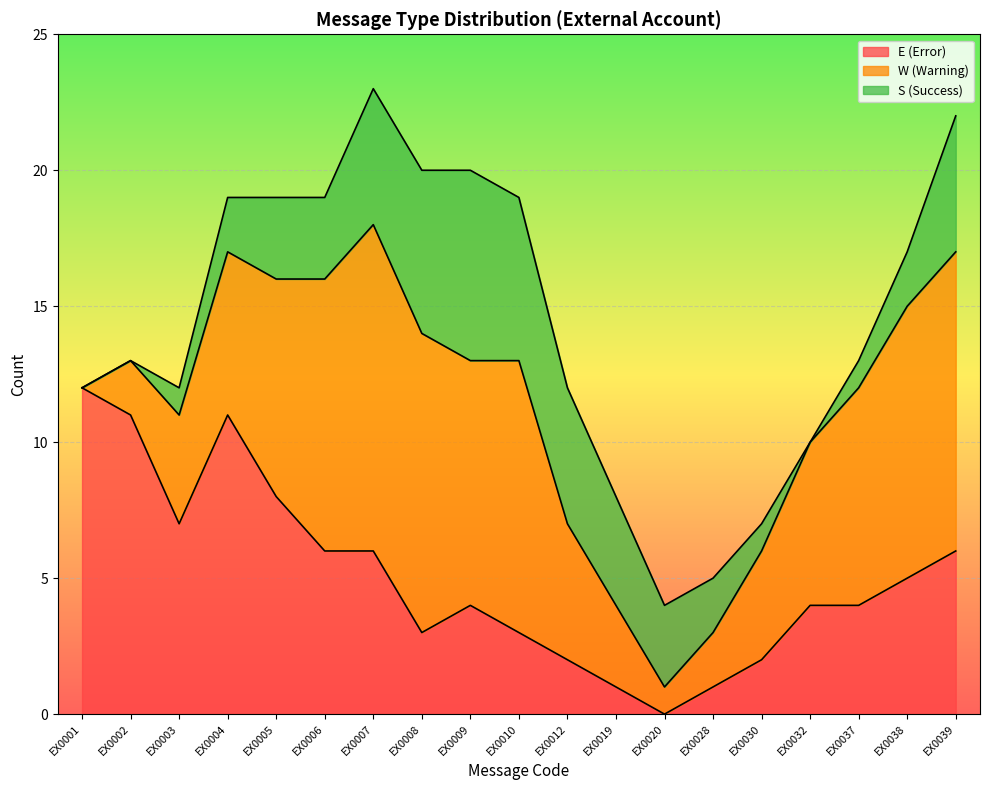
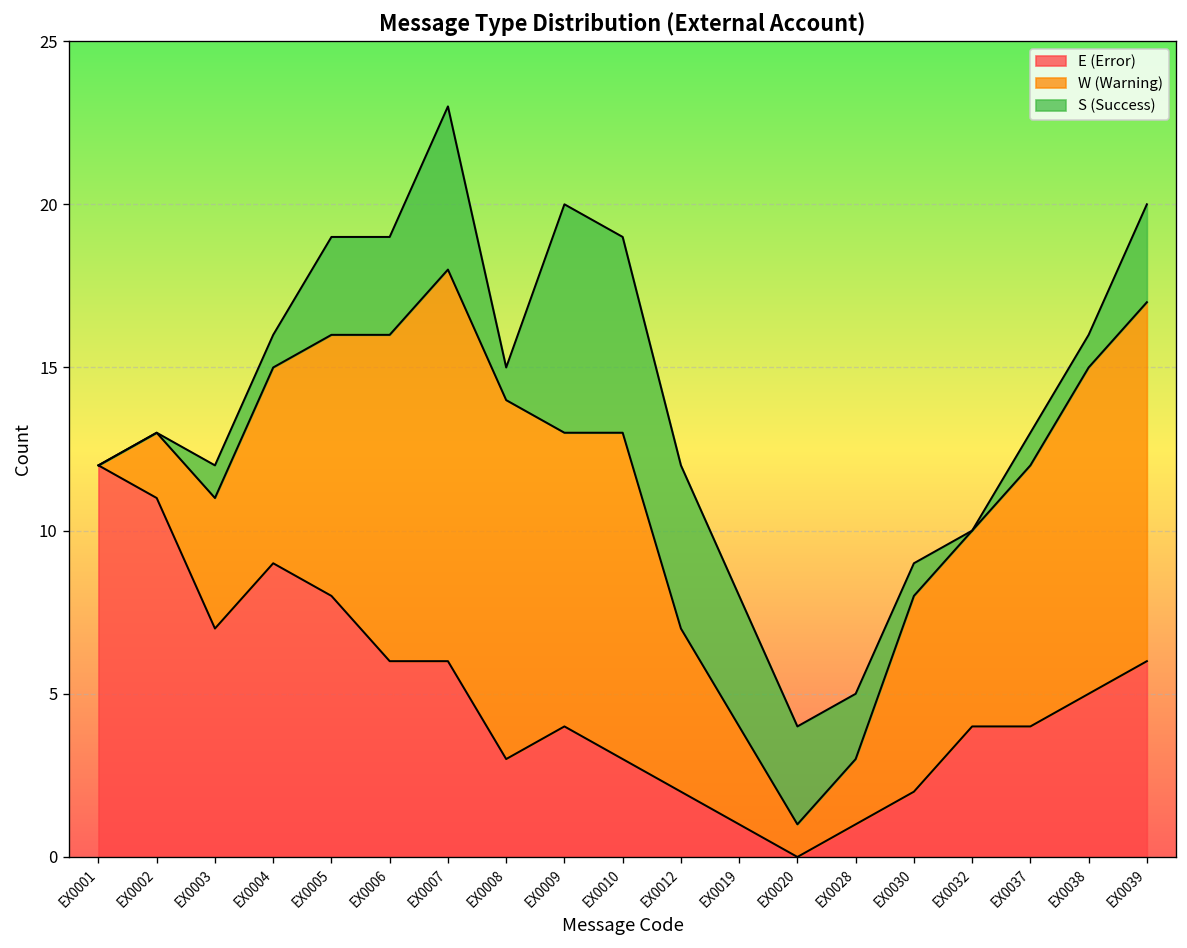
E (Error), EX0004: 11 -> 9
S (Success), EX0004: 2 -> 1
S (Success), EX0008: 6 -> 1
W (Warning), EX0030: 4 -> 6
S (Success), EX0038: 2 -> 1
S (Success), EX0039: 5 -> 3
